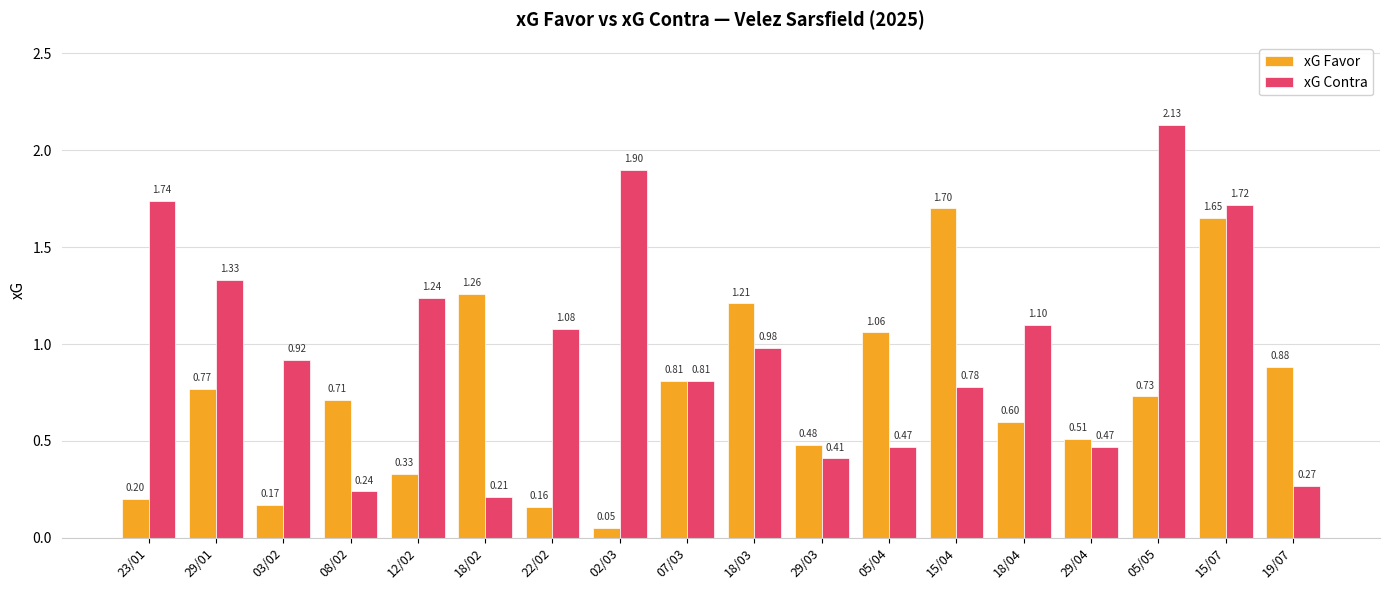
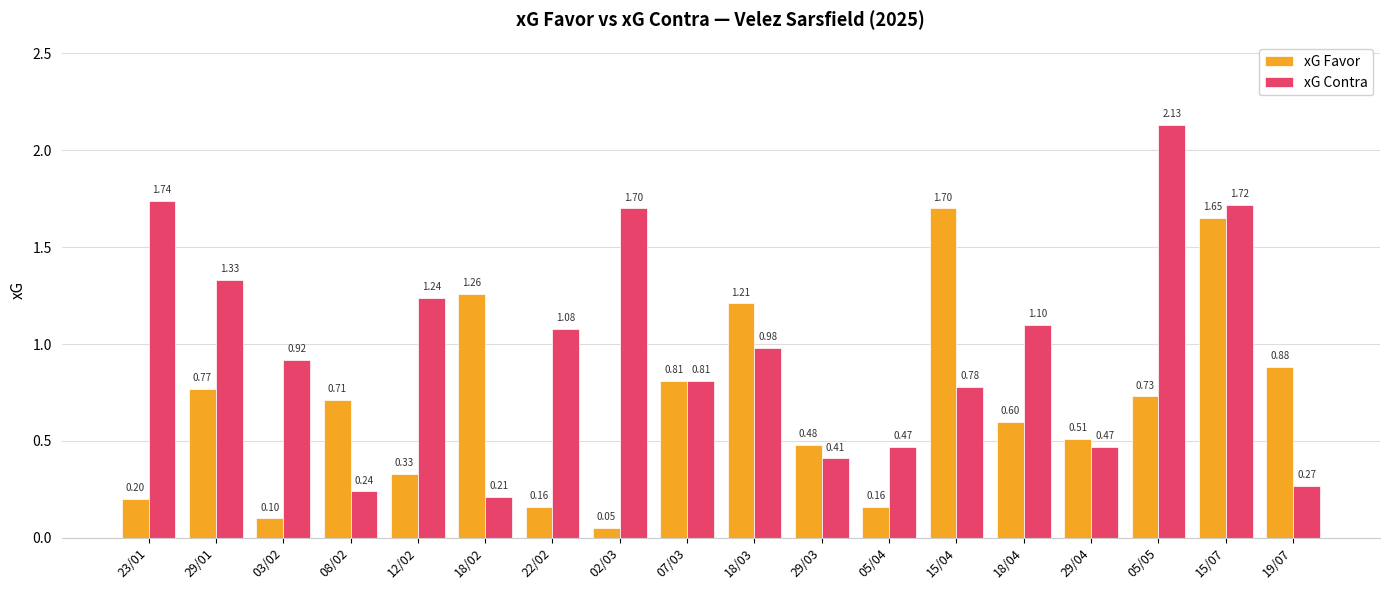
xG Favor, 03/02: 0.17 -> 0.10
xG Contra, 02/03: 1.90 -> 1.70
xG Favor, 05/04: 1.06 -> 0.16
